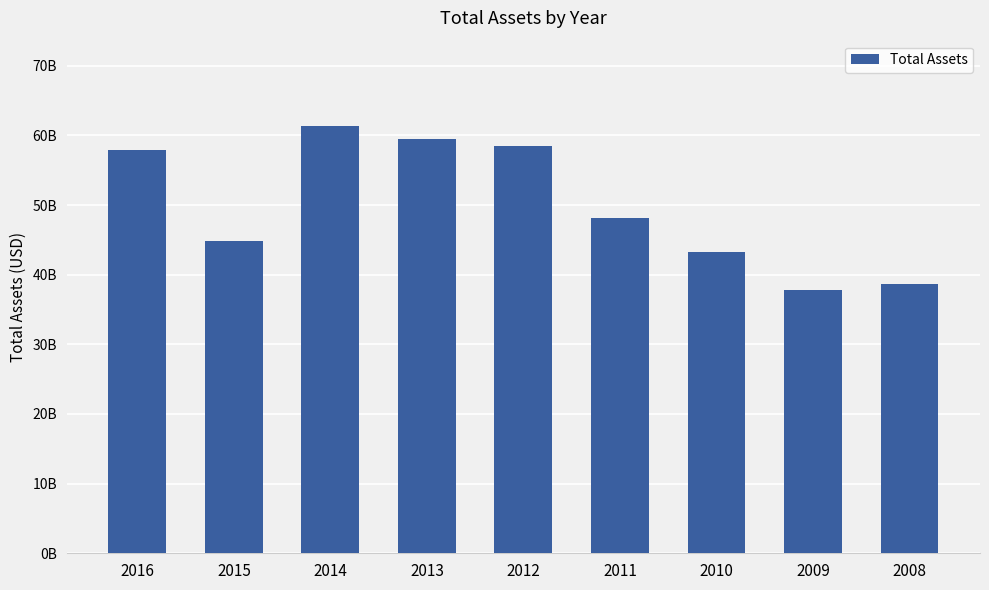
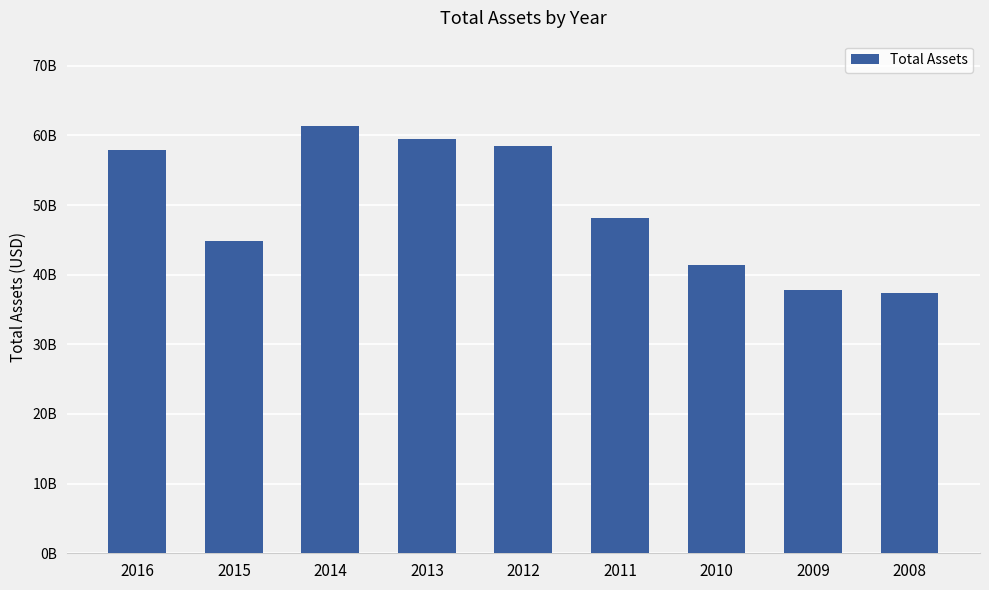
2010: 43000000000 -> 41000000000
2008: 39000000000 -> 37000000000
